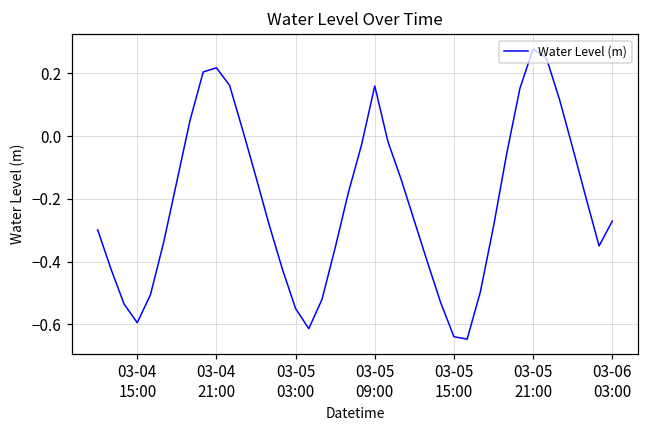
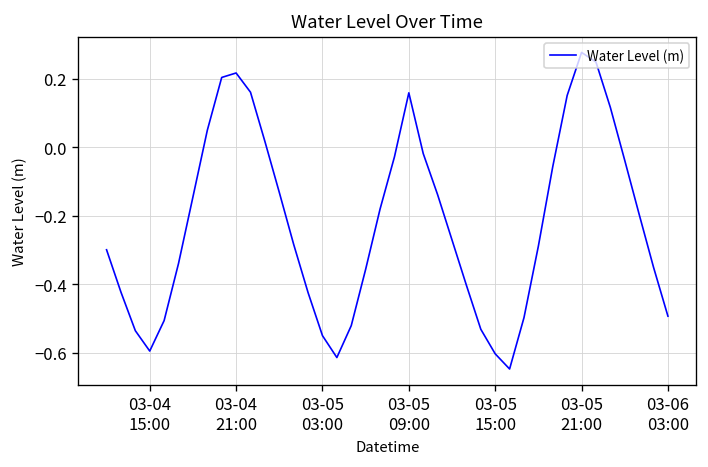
03-05 15:00: -0.64 -> -0.60
03-06 03:00: -0.27 -> -0.49
